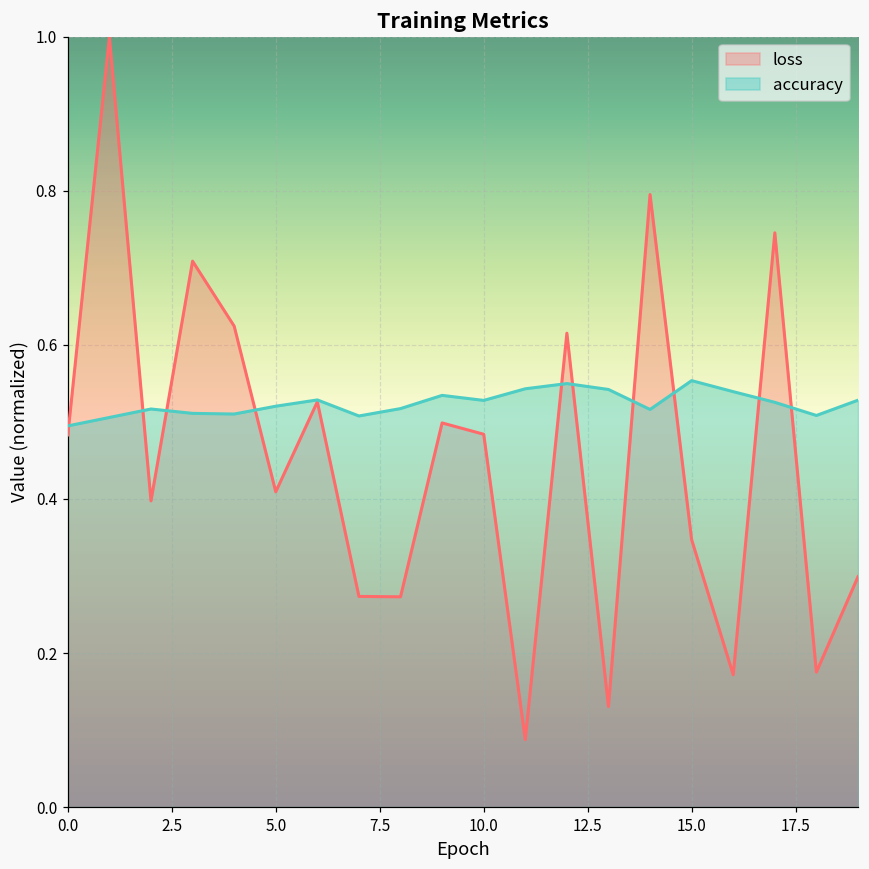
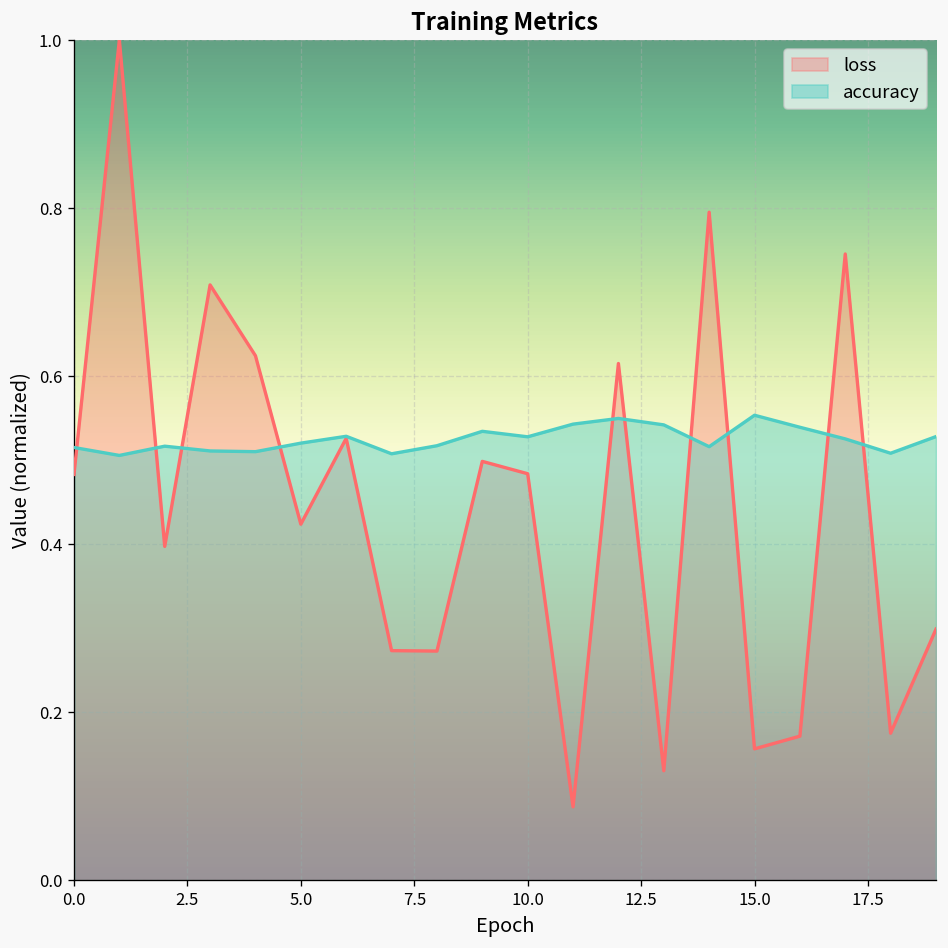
accuracy, 0.0: 0.49 -> 0.52
loss, 5.0: 0.41 -> 0.42
loss, 15.0: 0.35 -> 0.16
